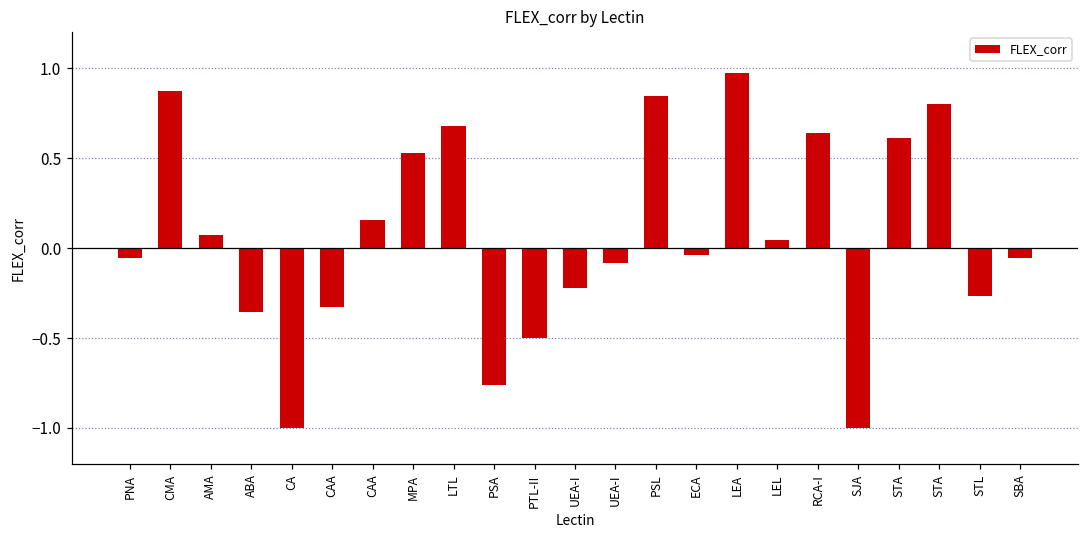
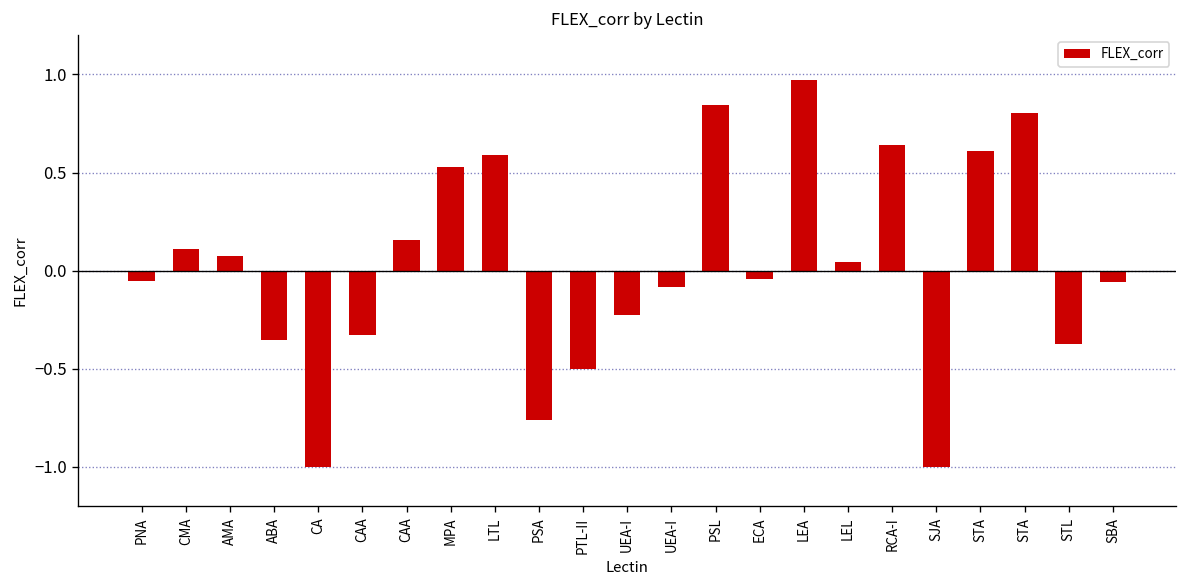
CMA: 0.87 -> 0.11
LTL: 0.68 -> 0.59
STL: -0.27 -> -0.37
